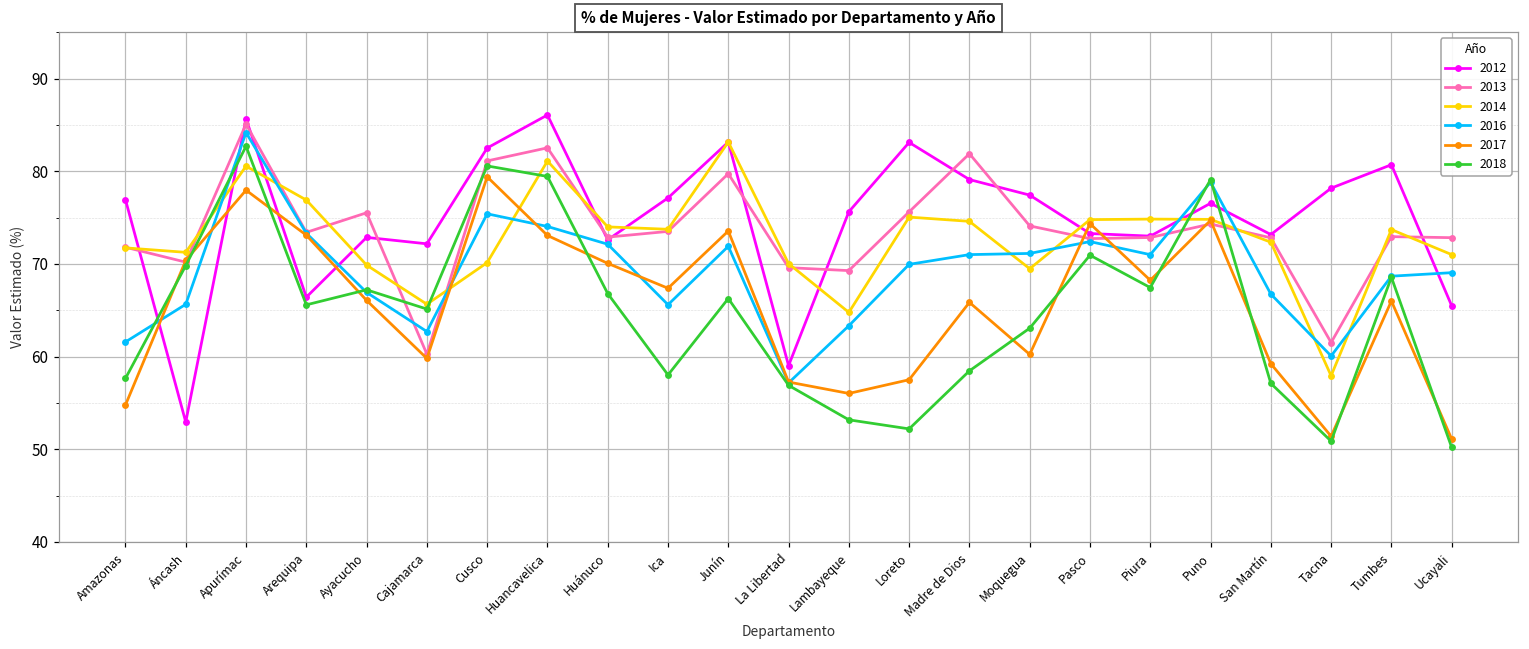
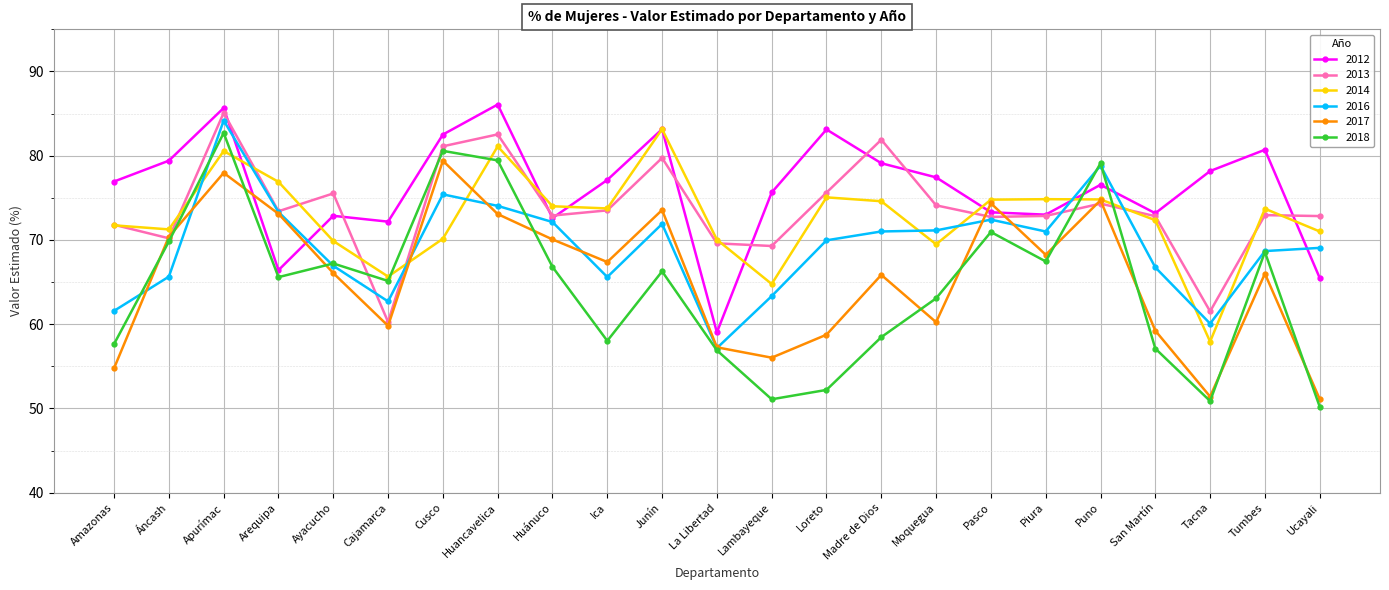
2012, Áncash: 53 -> 79
2018, Lambayeque: 53 -> 51
2017, Loreto: 58 -> 59
